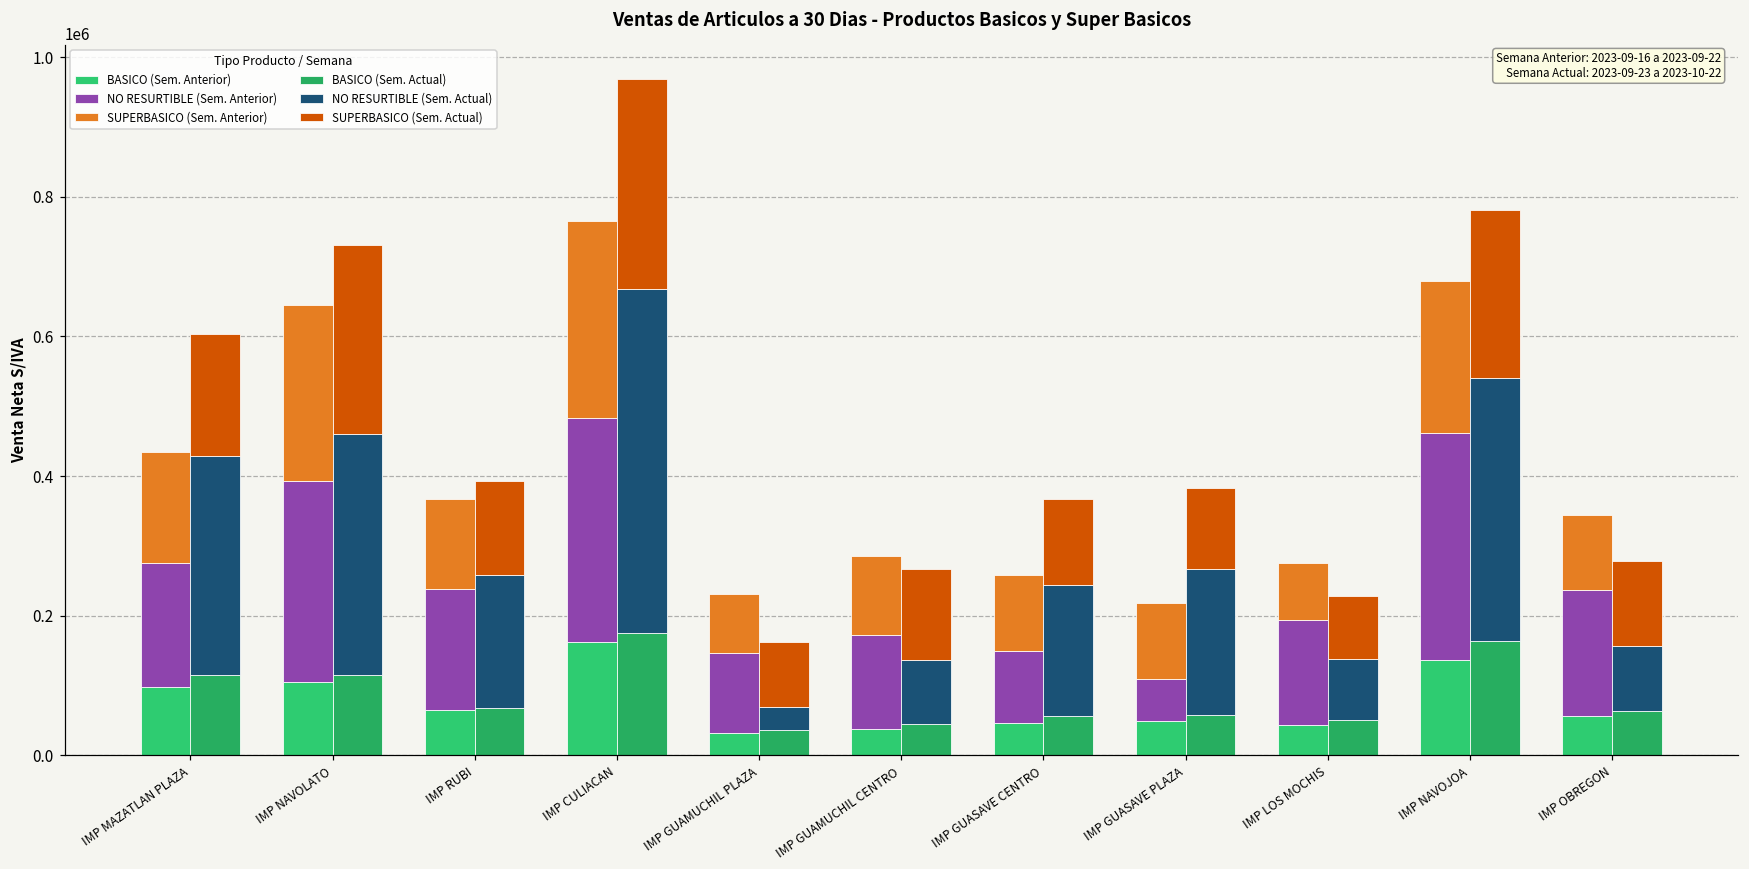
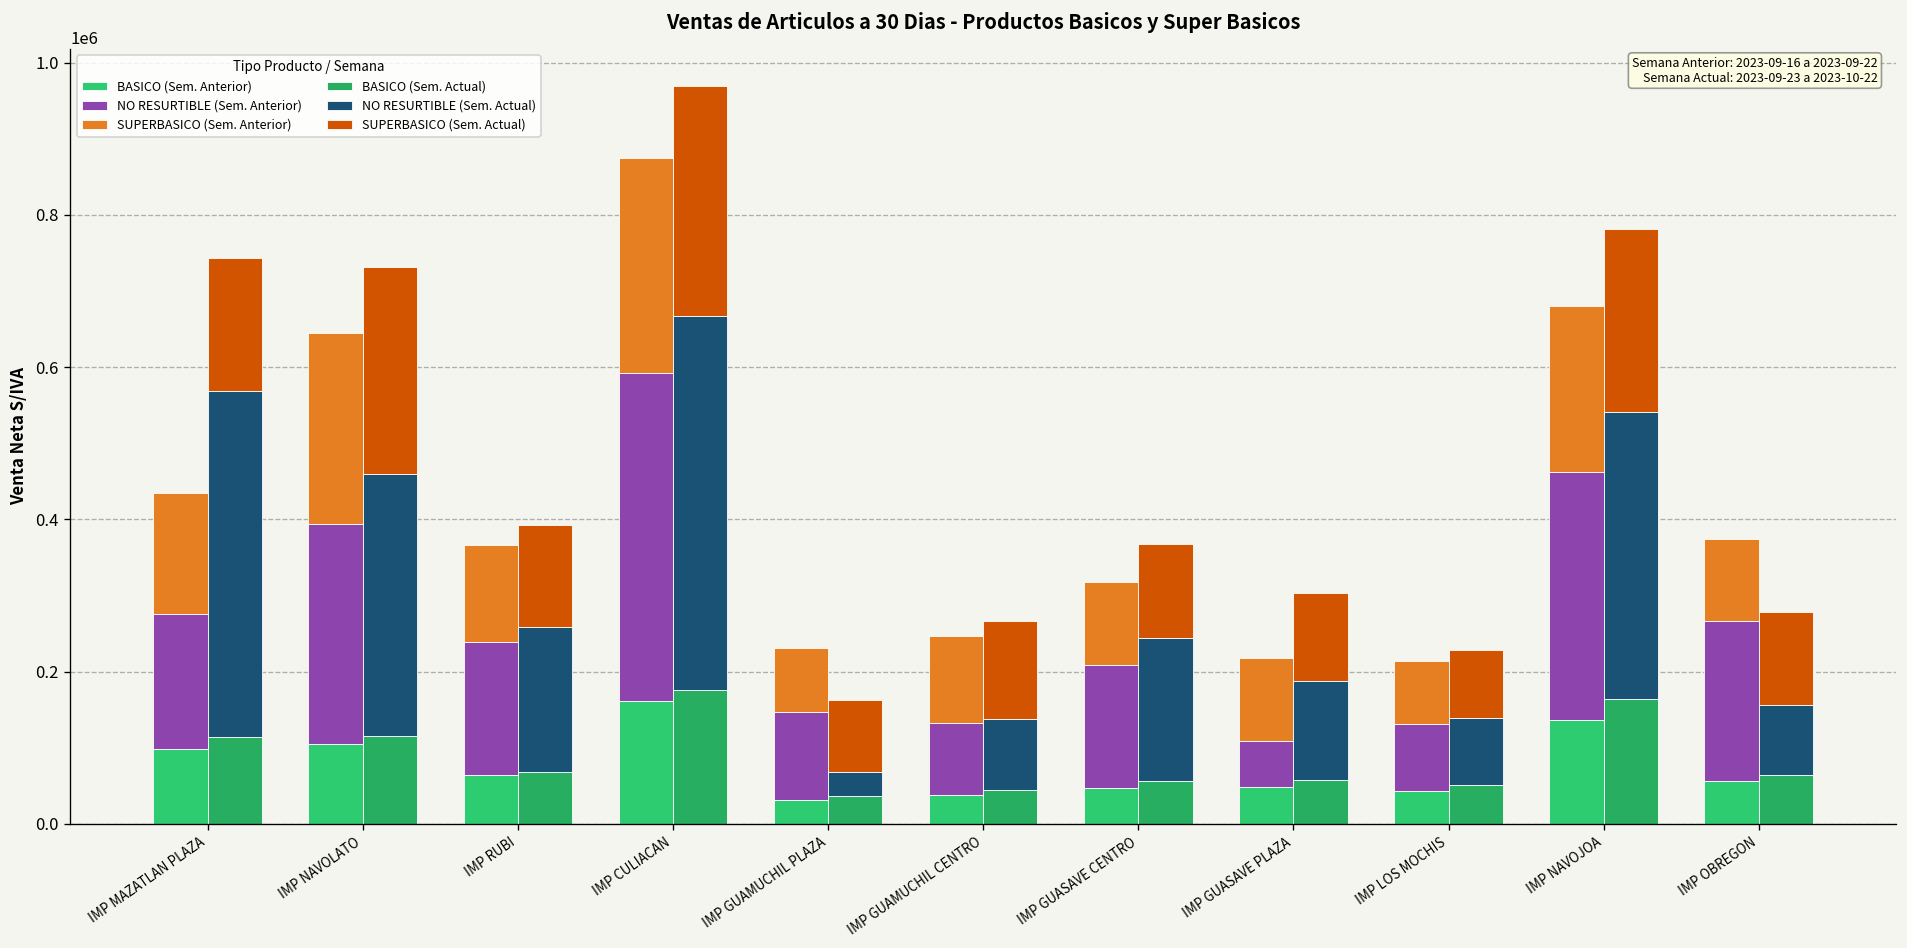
NO RESURTIBLE (Sem. Actual), IMP MAZATLAN PLAZA: 310000 -> 450000
NO RESURTIBLE (Sem. Anterior), IMP CULIACAN: 320000 -> 430000
NO RESURTIBLE (Sem. Anterior), IMP GUAMUCHIL CENTRO: 130000 -> 100000
NO RESURTIBLE (Sem. Anterior), IMP GUASAVE CENTRO: 100000 -> 160000
NO RESURTIBLE (Sem. Actual), IMP GUASAVE PLAZA: 210000 -> 130000
NO RESURTIBLE (Sem. Anterior), IMP LOS MOCHIS: 150000 -> 90000
NO RESURTIBLE (Sem. Anterior), IMP OBREGON: 180000 -> 210000
